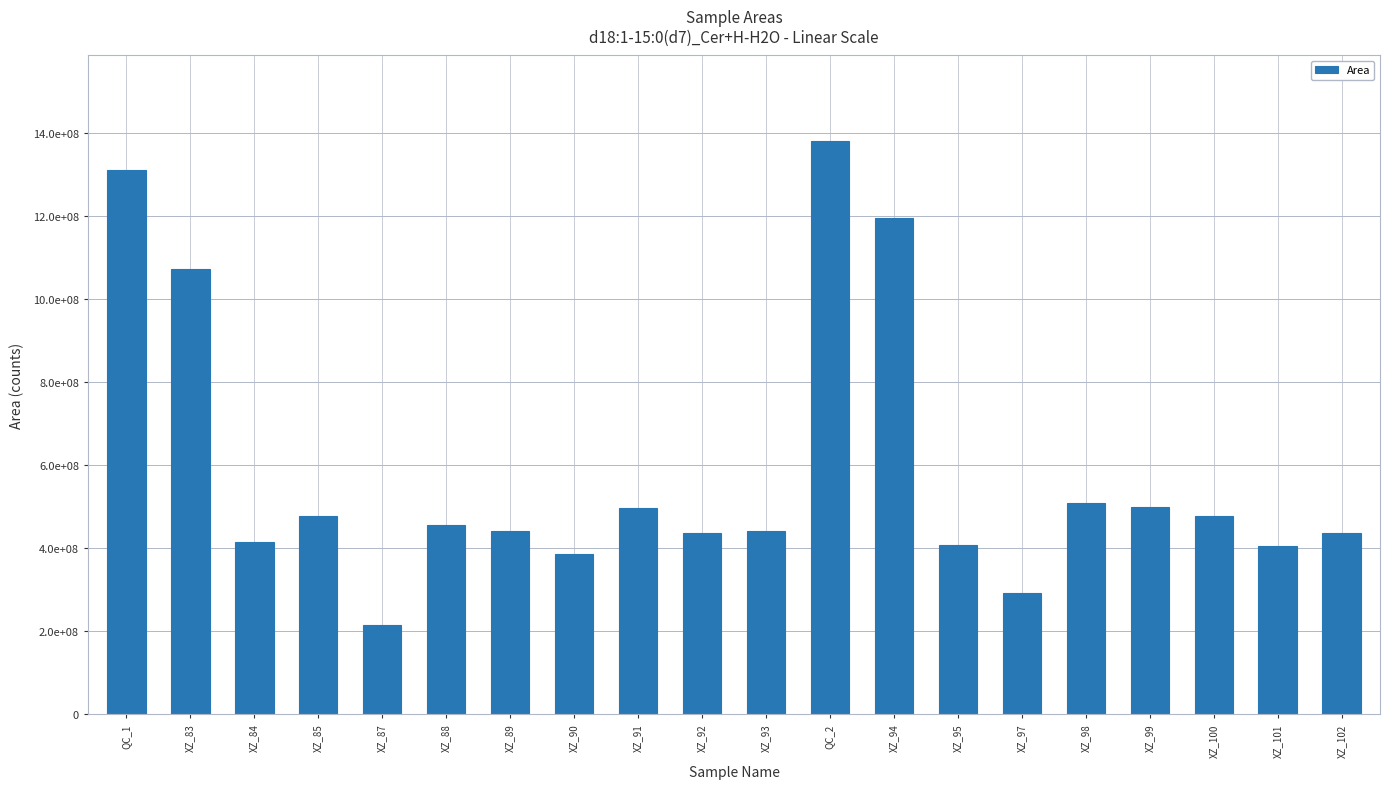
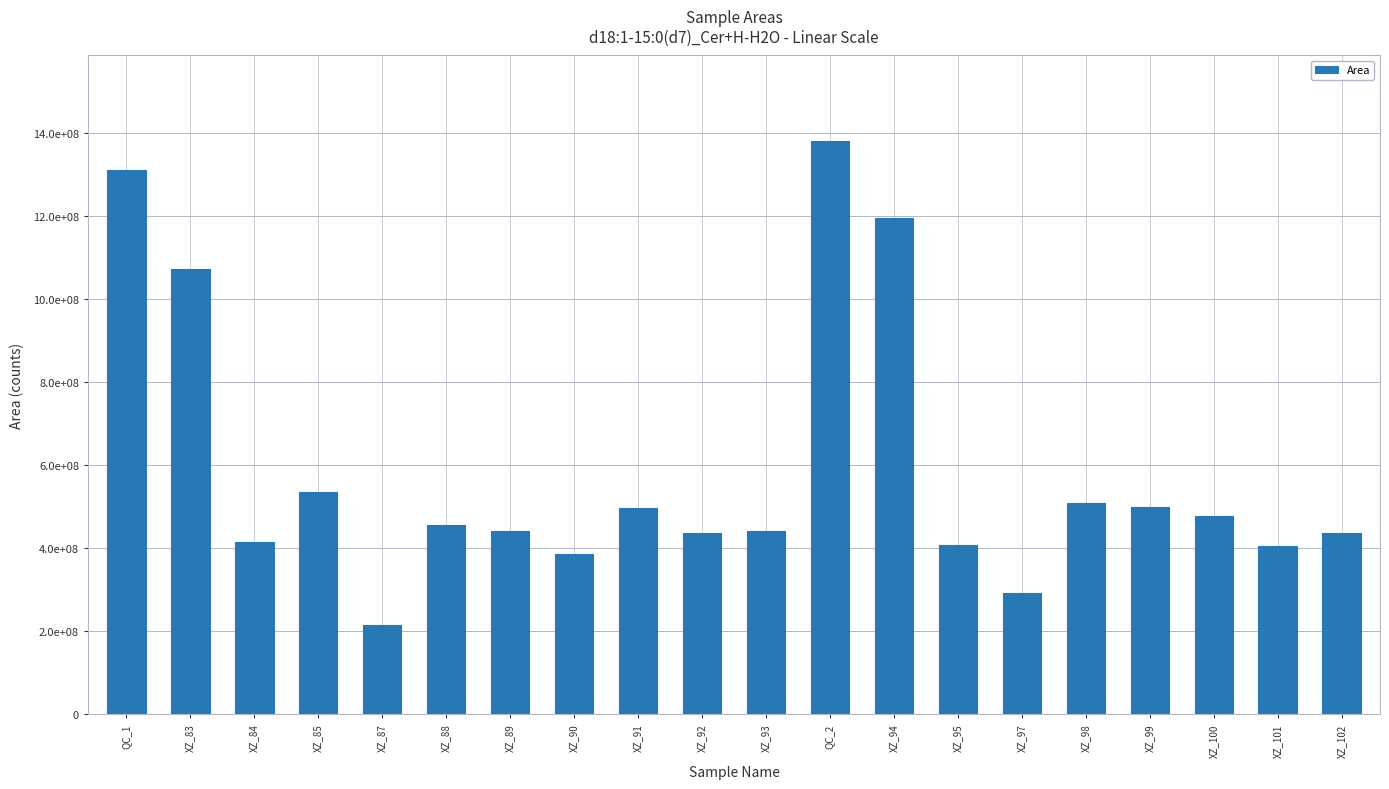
XZ_85: 480000000 -> 530000000
